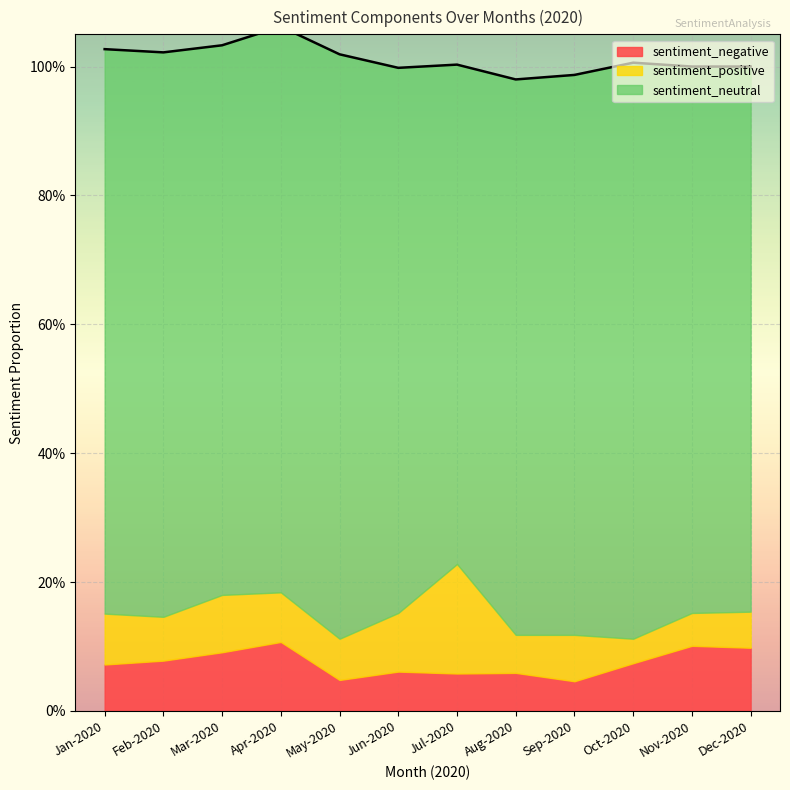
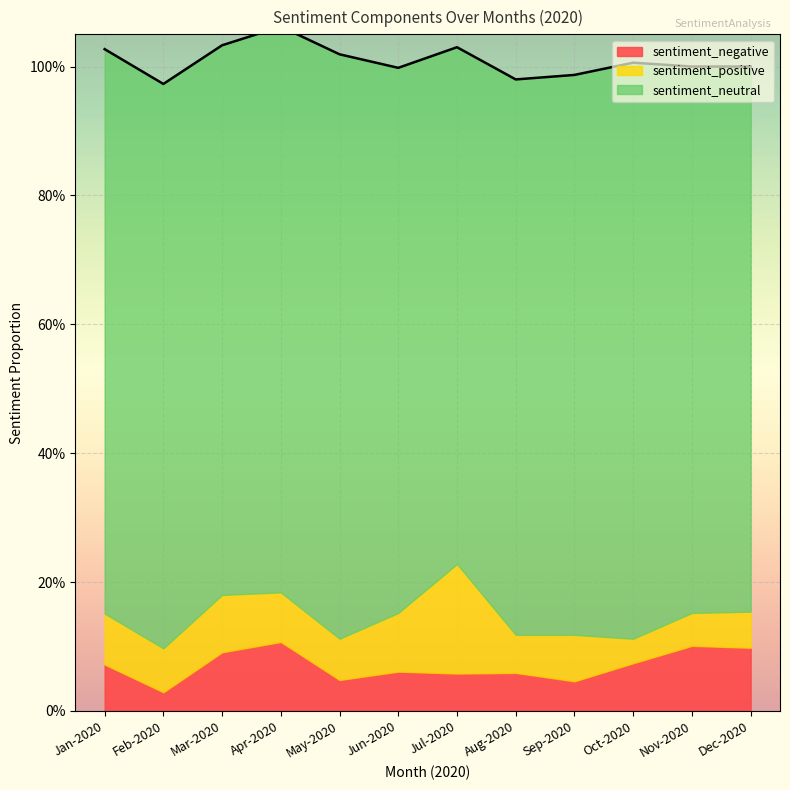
sentiment_negative, Feb-2020: 8% -> 3%
sentiment_neutral, Jul-2020: 78% -> 80%
